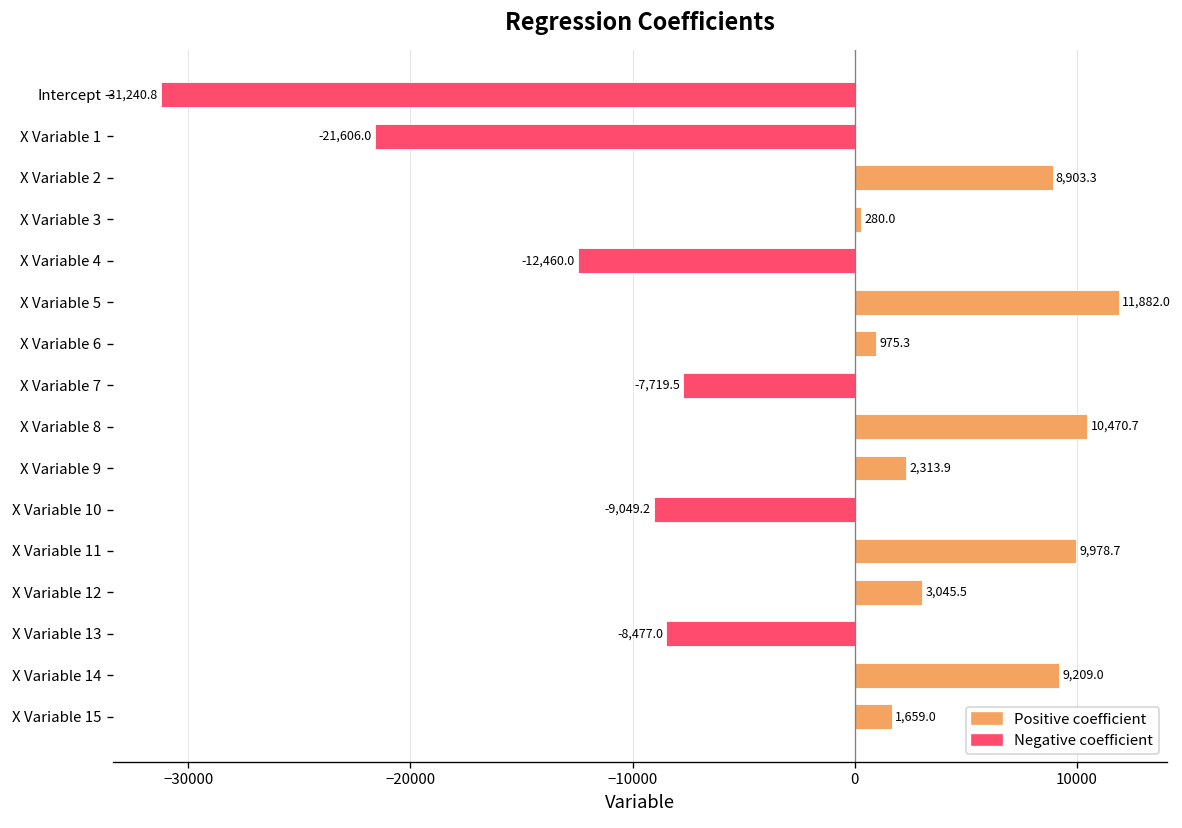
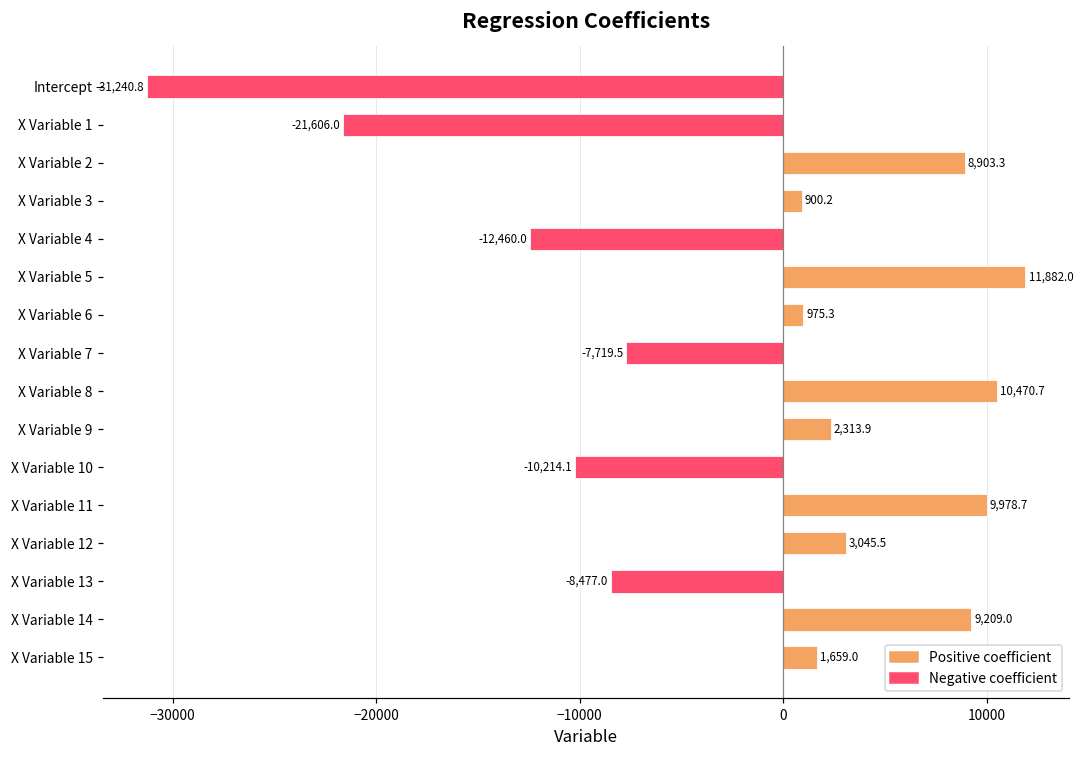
X Variable 3: 280.0 -> 900.2
X Variable 10: -9,049.2 -> -10,214.1
